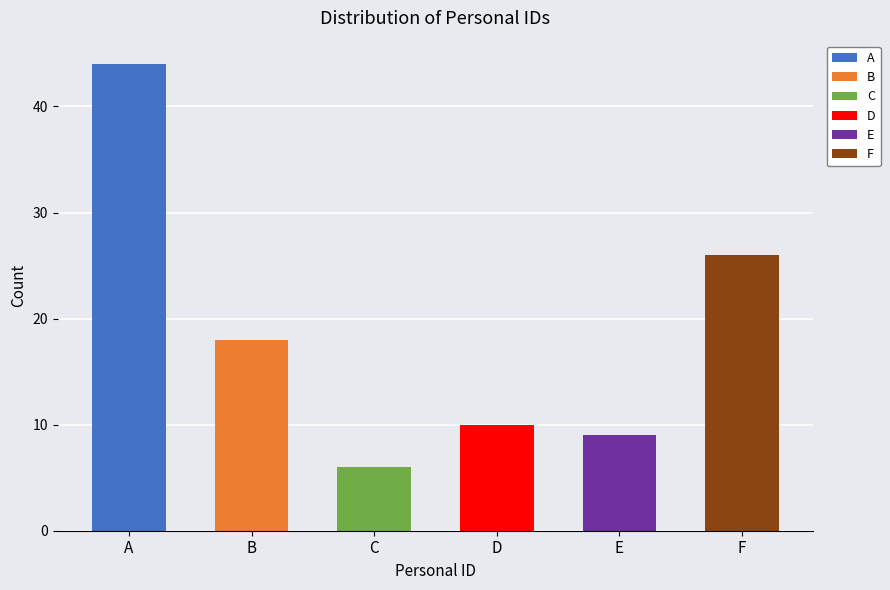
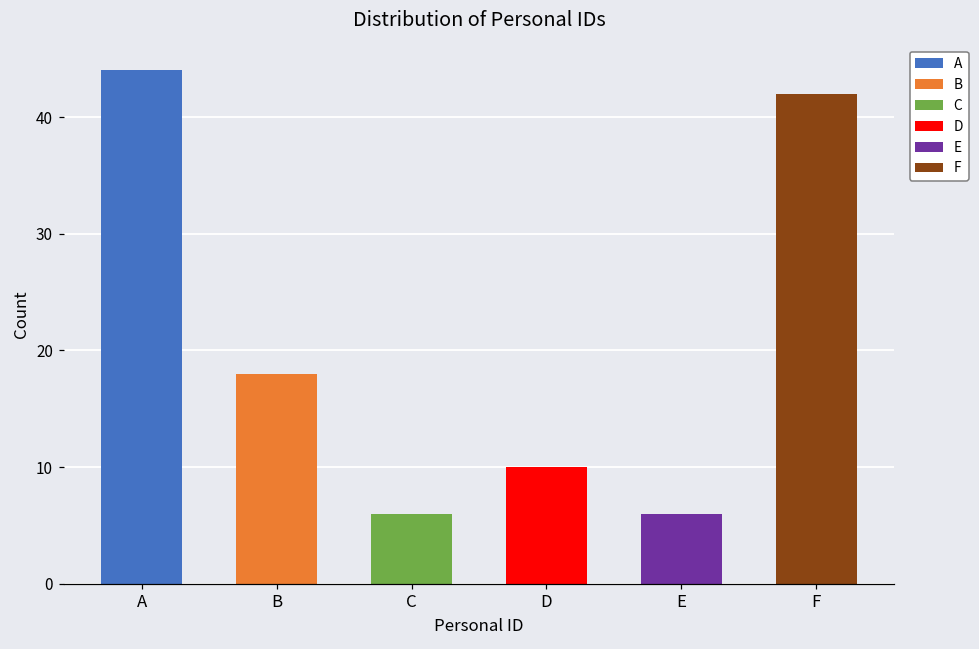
E: 9 -> 6
F: 26 -> 42
